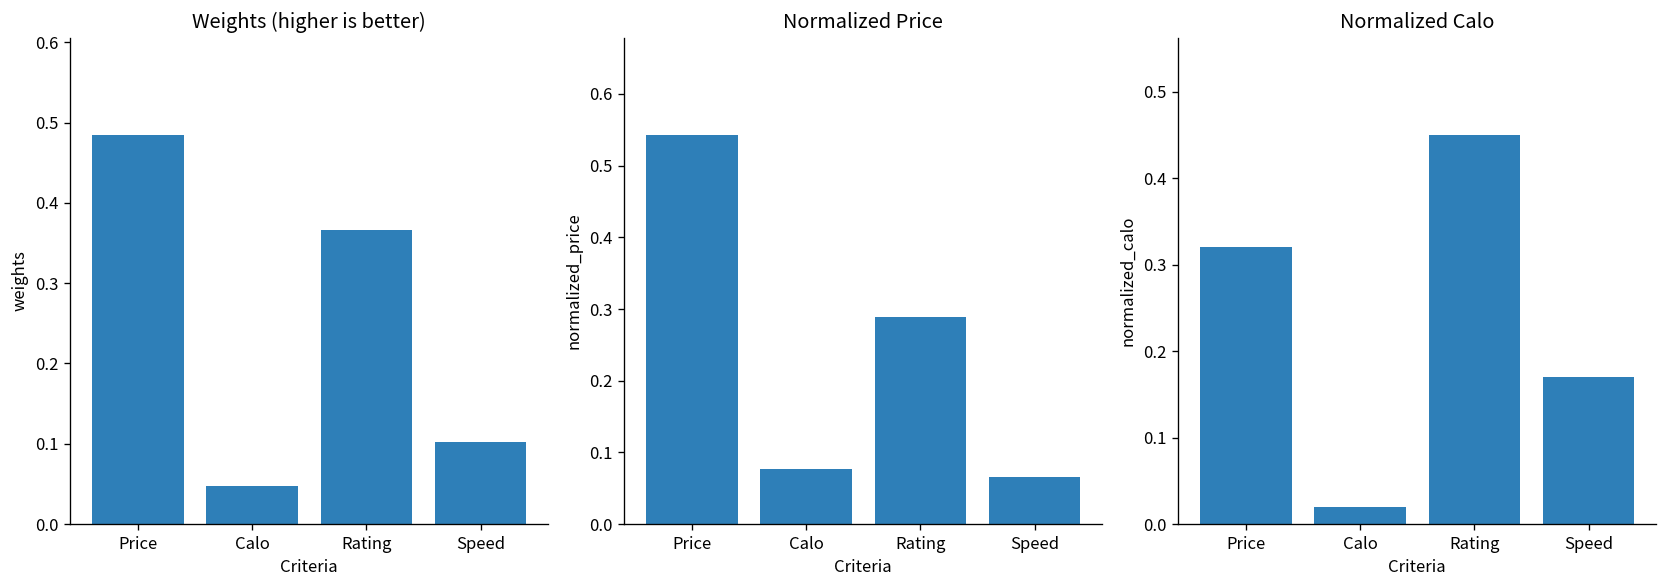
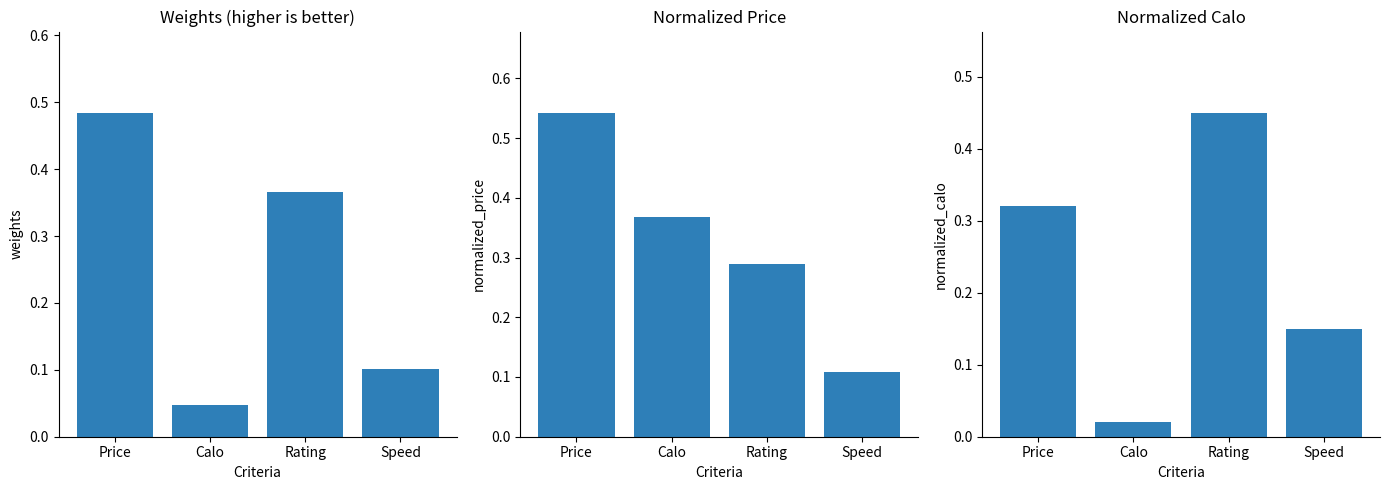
Normalized Price, Calo: 0.08 -> 0.37
Normalized Price, Speed: 0.07 -> 0.11
Normalized Calo, Speed: 0.17 -> 0.15
